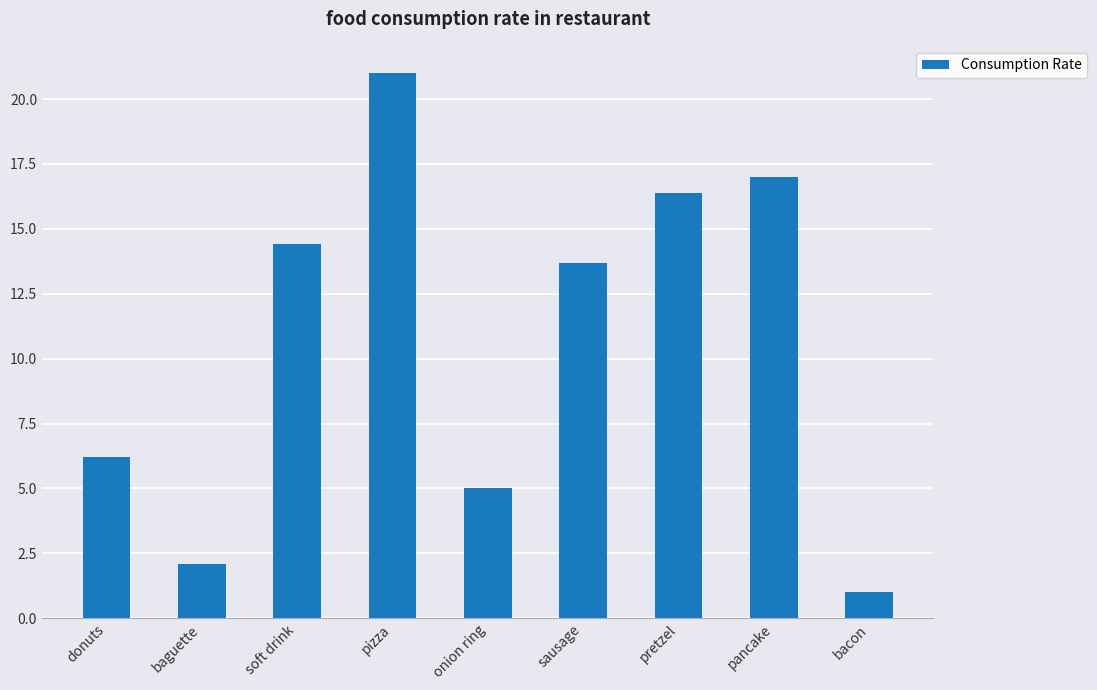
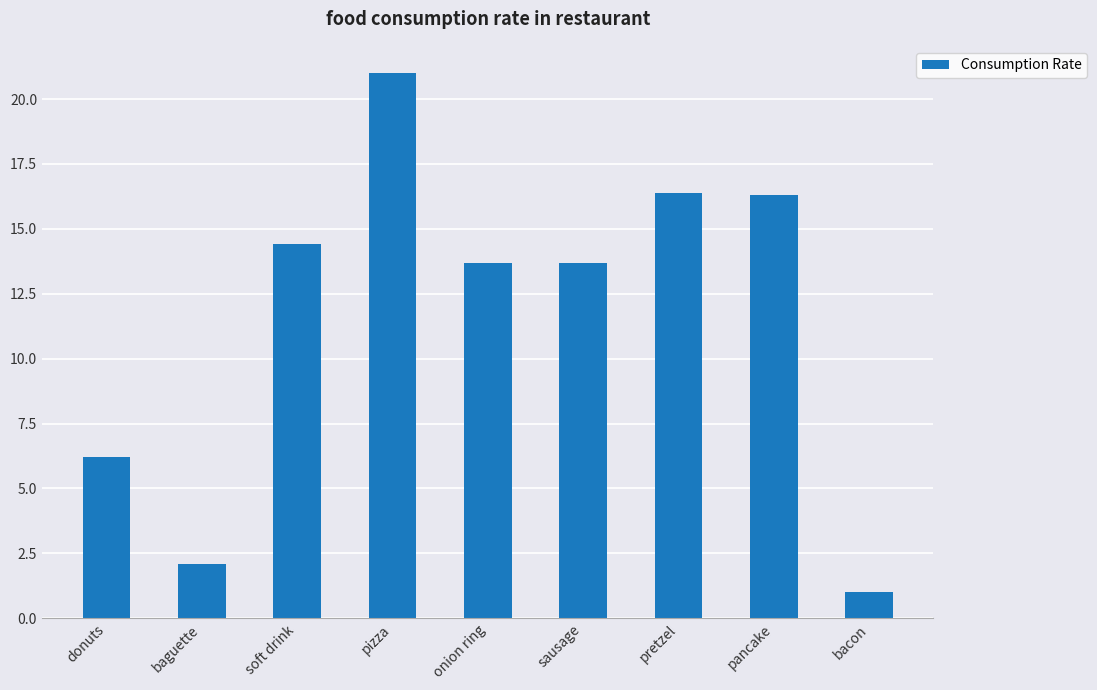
onion ring: 5.0 -> 13.7
pancake: 17.0 -> 16.3
